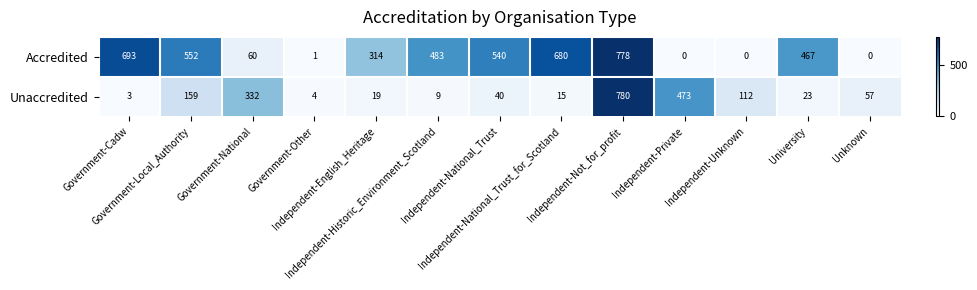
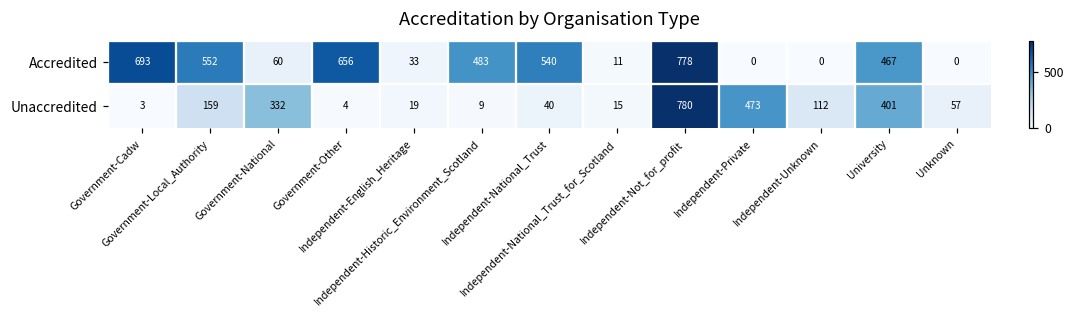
Accredited, Government-Other: 1 -> 656
Accredited, Independent-English_Heritage: 314 -> 33
Accredited, Independent-National_Trust_for_Scotland: 680 -> 11
Unaccredited, University: 23 -> 401
